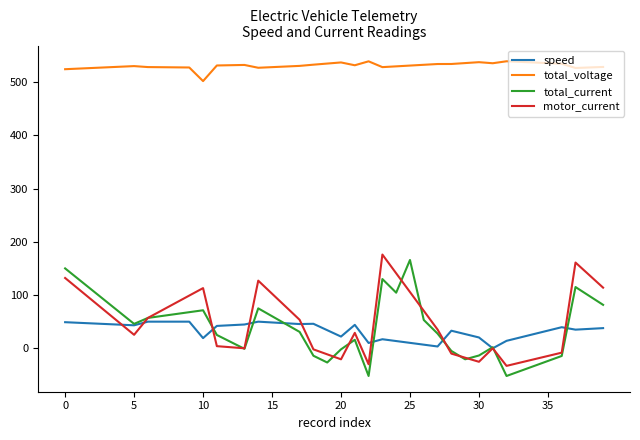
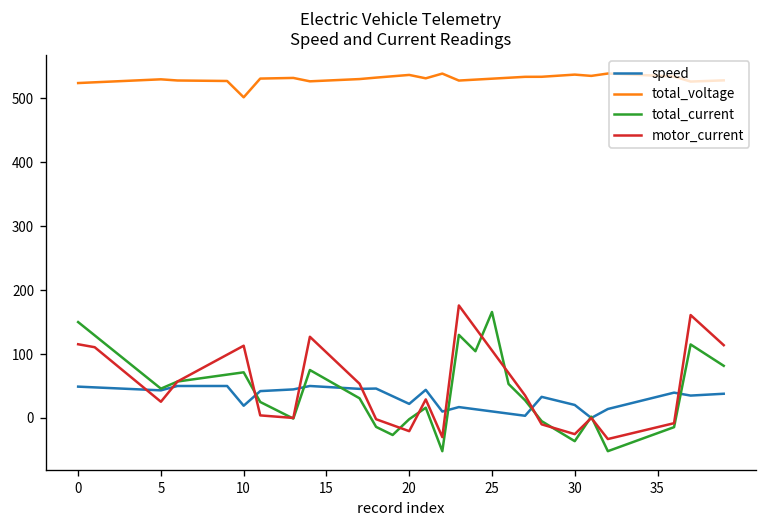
motor_current, 0: 130 -> 120
total_current, 30: -10 -> -40
